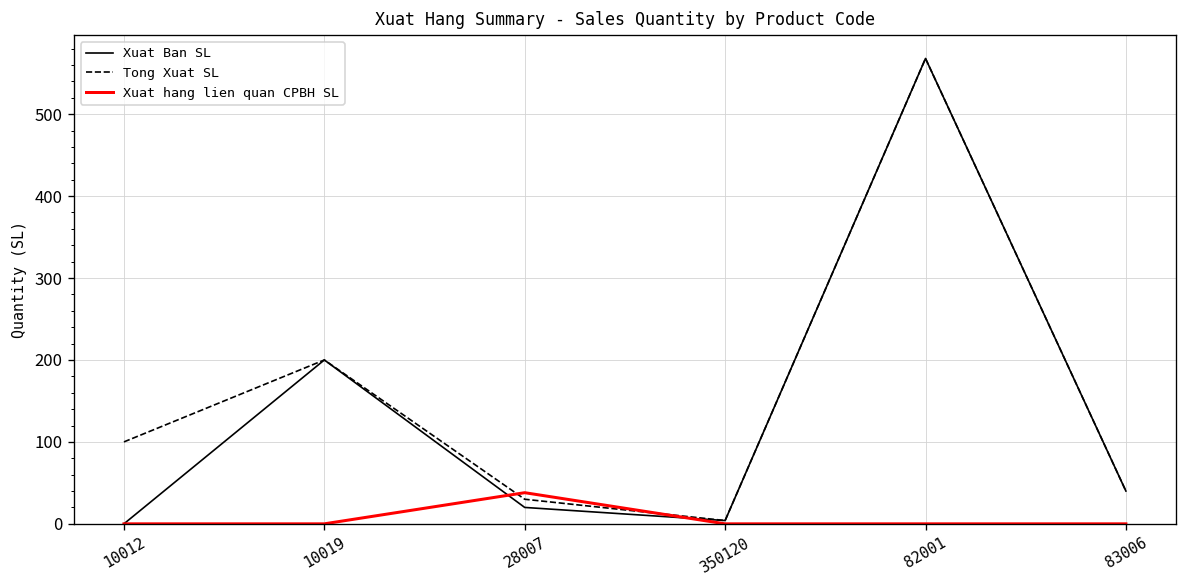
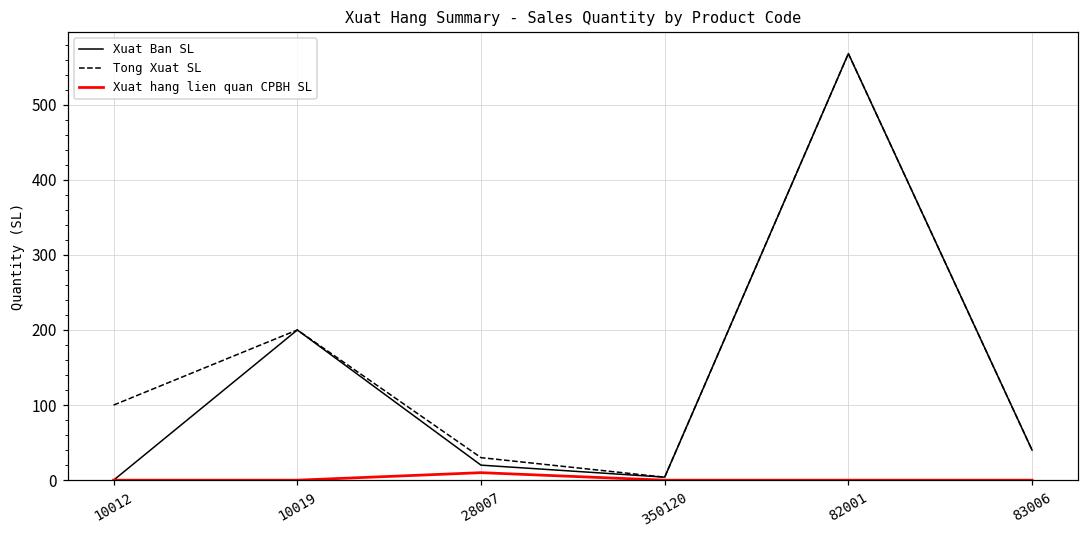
Xuat hang lien quan CPBH SL, 28007: 40 -> 10
